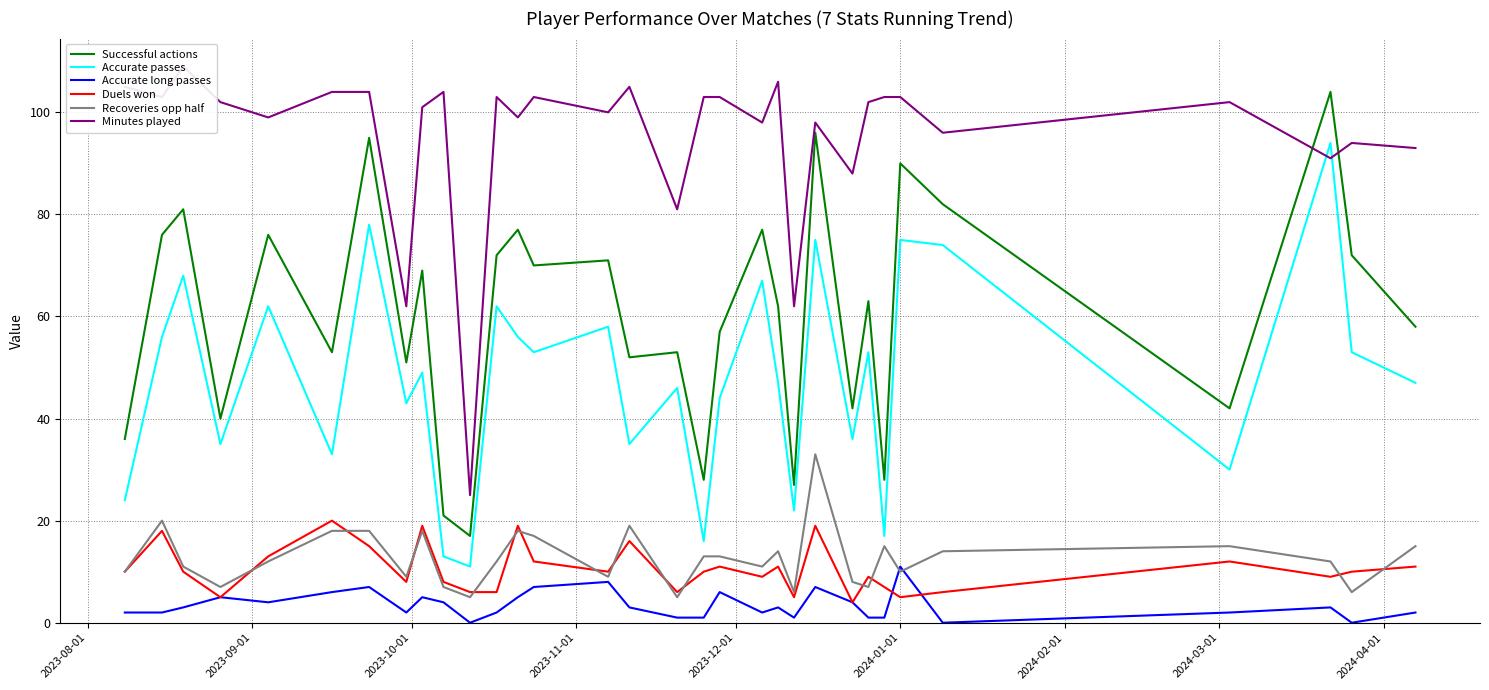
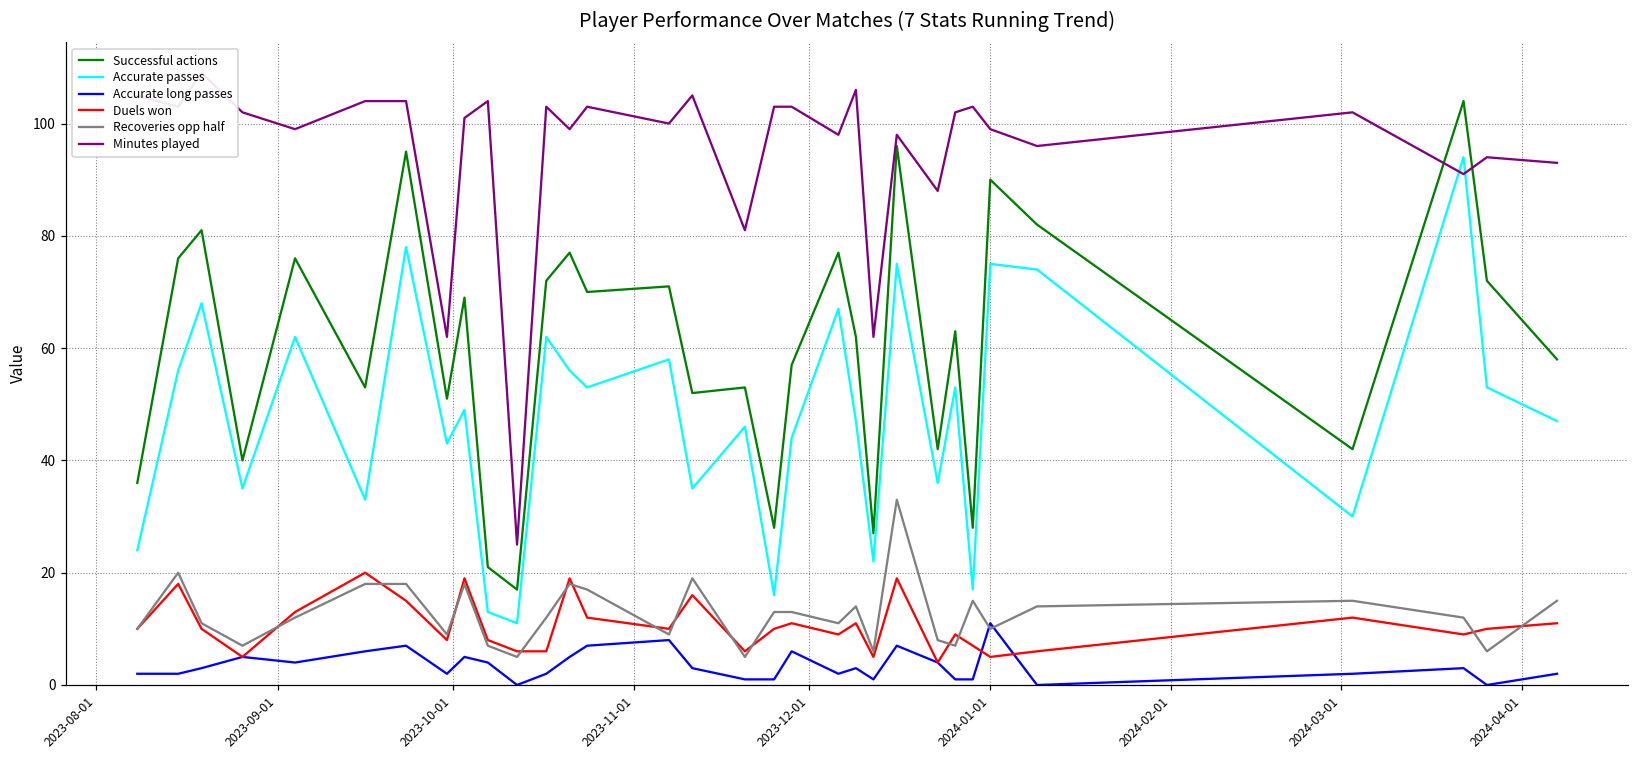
Minutes played, 2024-01-01: 103 -> 99
